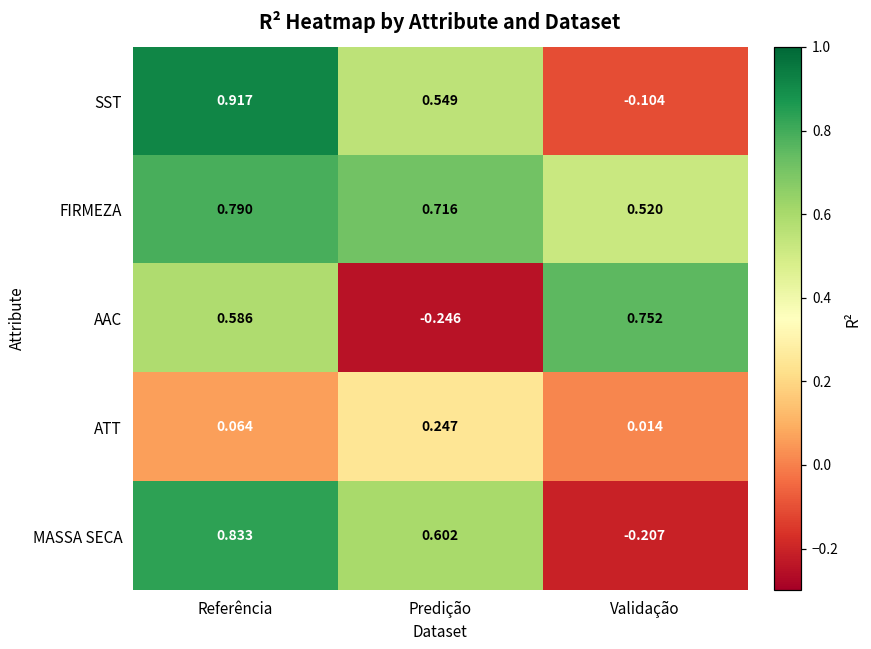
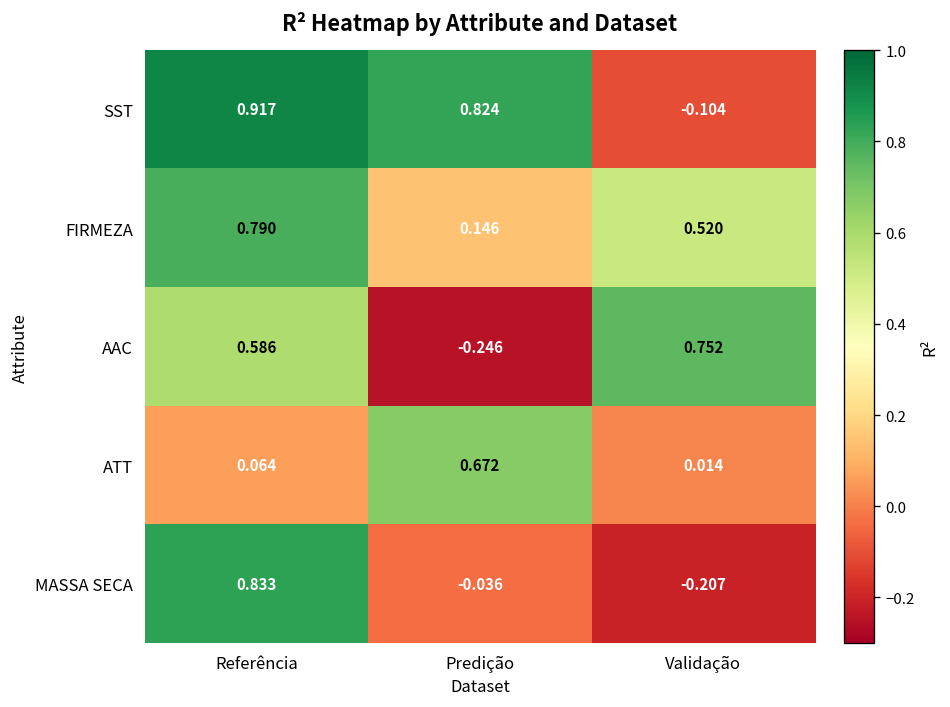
SST, Predição: 0.549 -> 0.824
FIRMEZA, Predição: 0.716 -> 0.146
ATT, Predição: 0.247 -> 0.672
MASSA SECA, Predição: 0.602 -> -0.036
